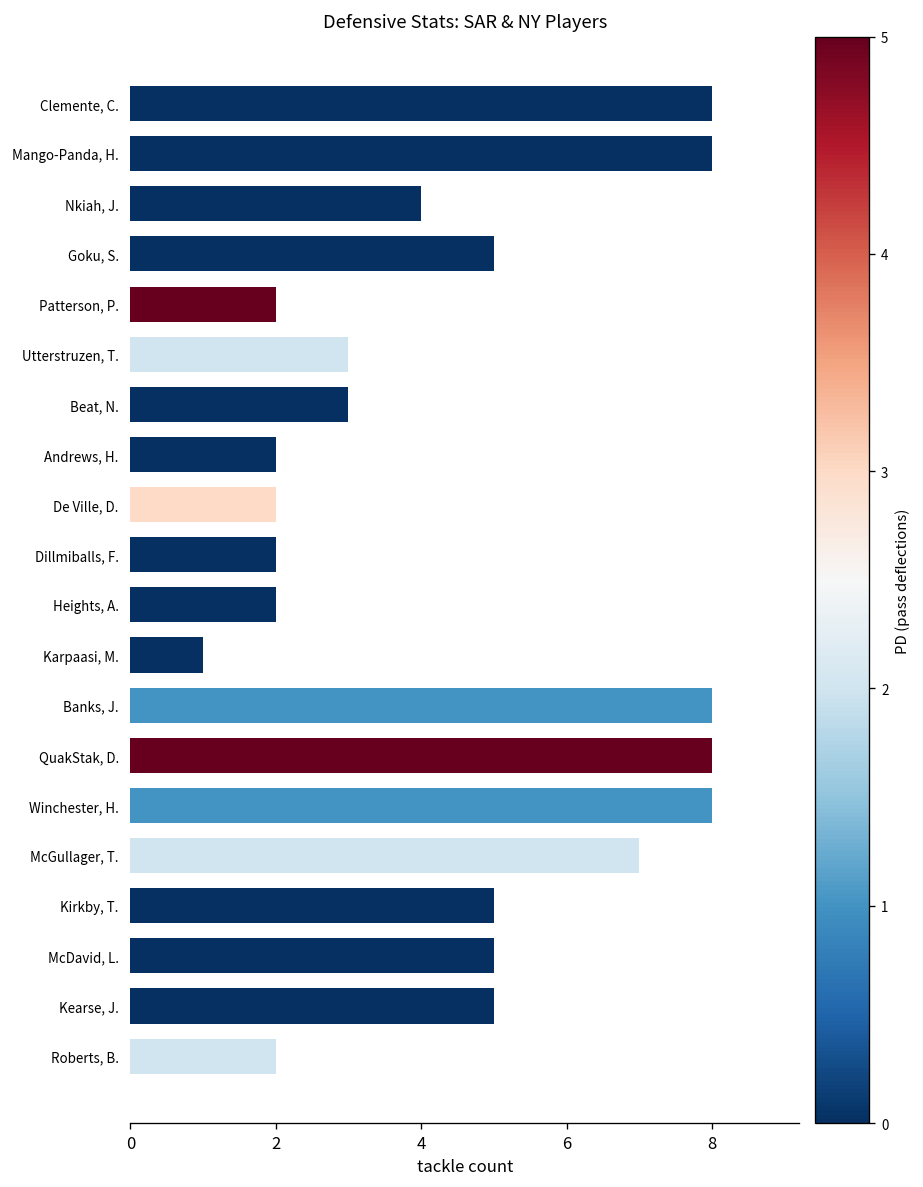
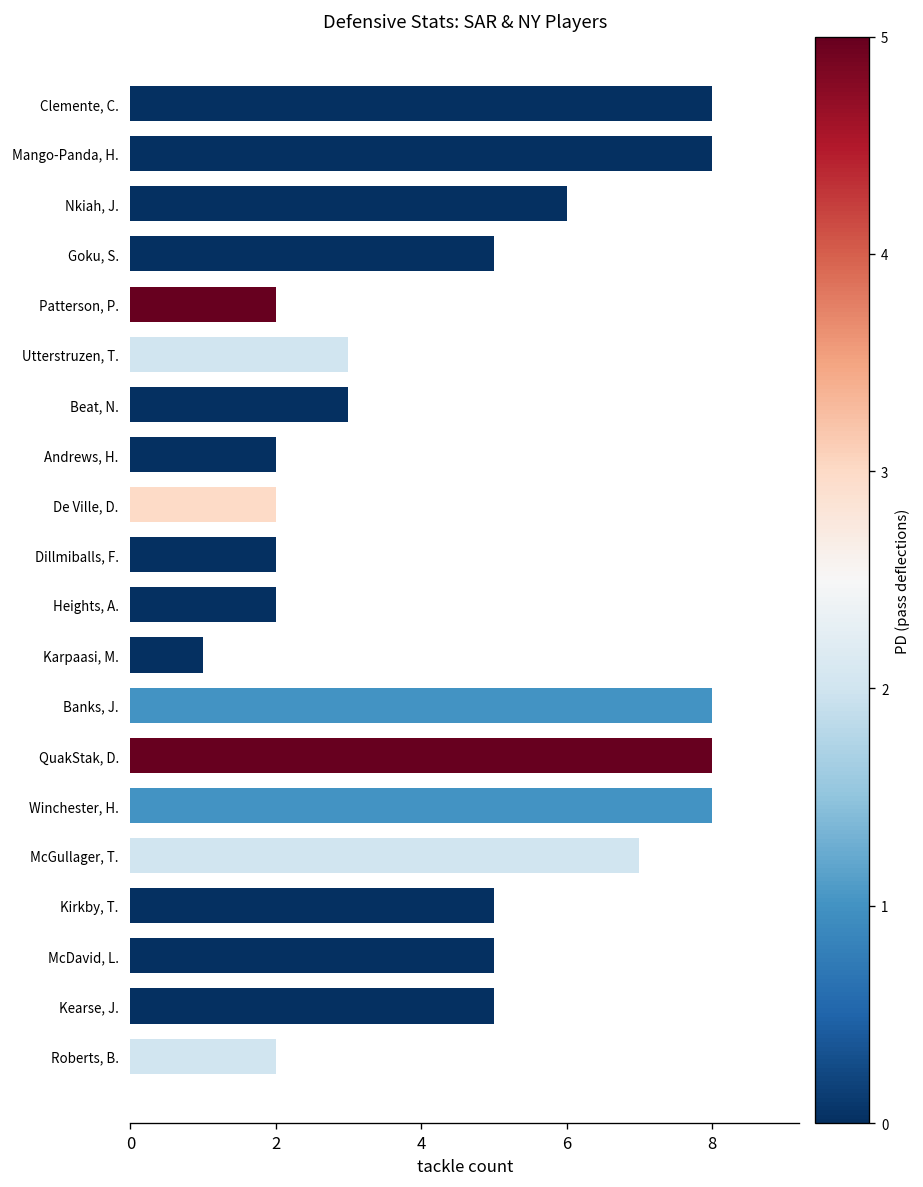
Nkiah, J.: 4 -> 6
